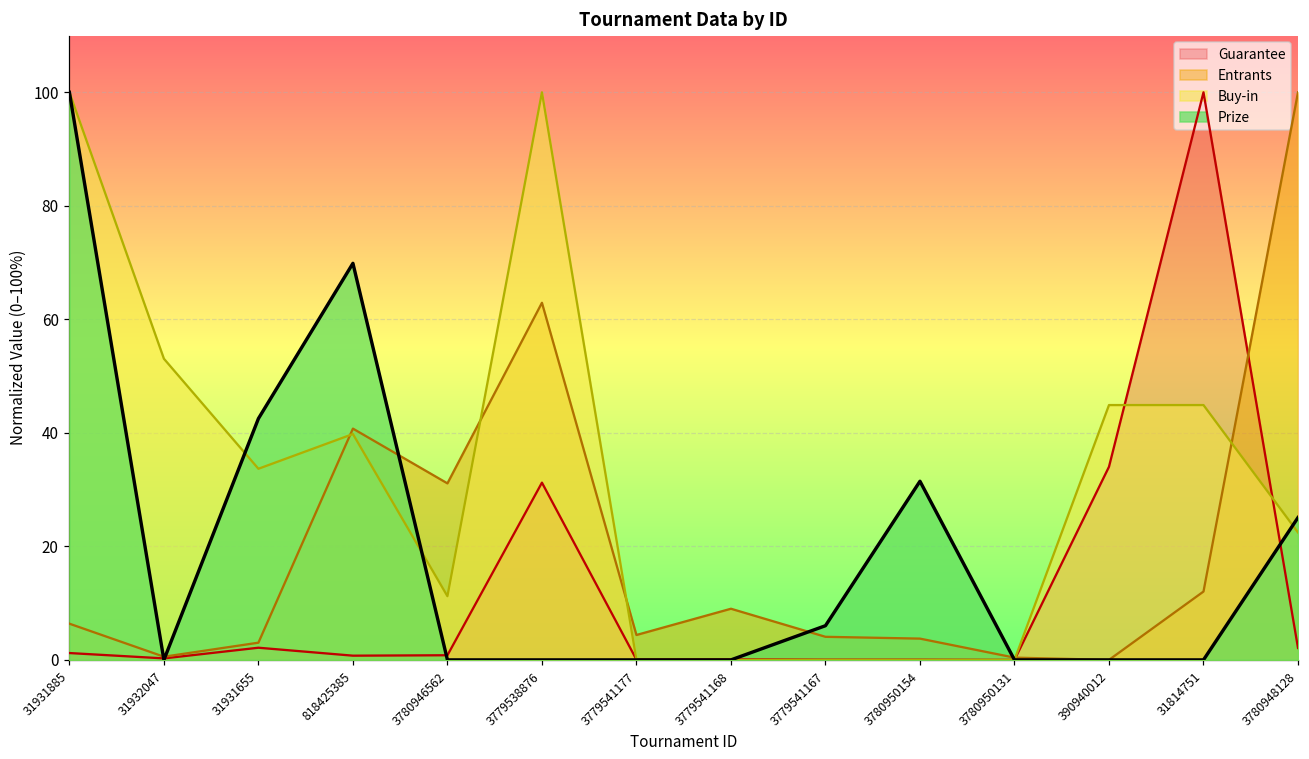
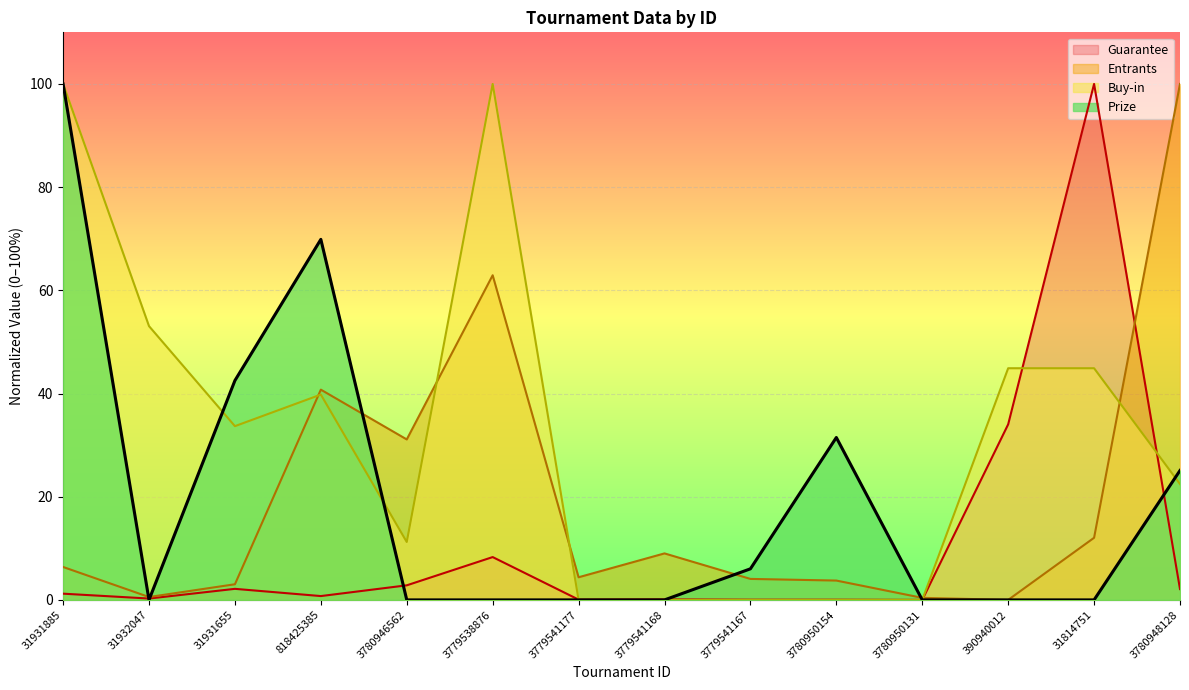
Guarantee, 3780946562: 1 -> 3
Guarantee, 3779538876: 31 -> 8
